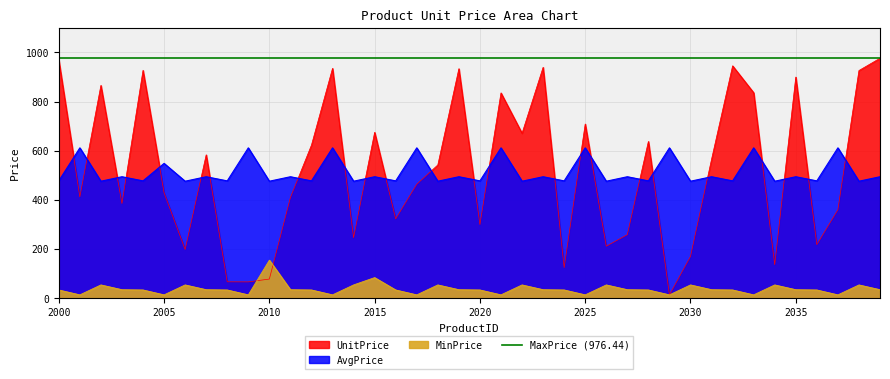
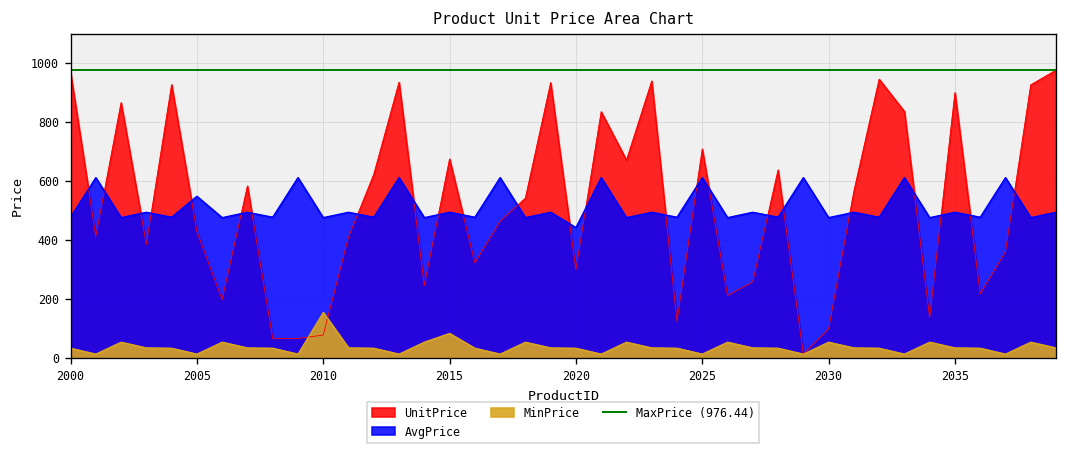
AvgPrice, 2020: 480 -> 440
UnitPrice, 2030: 170 -> 100
